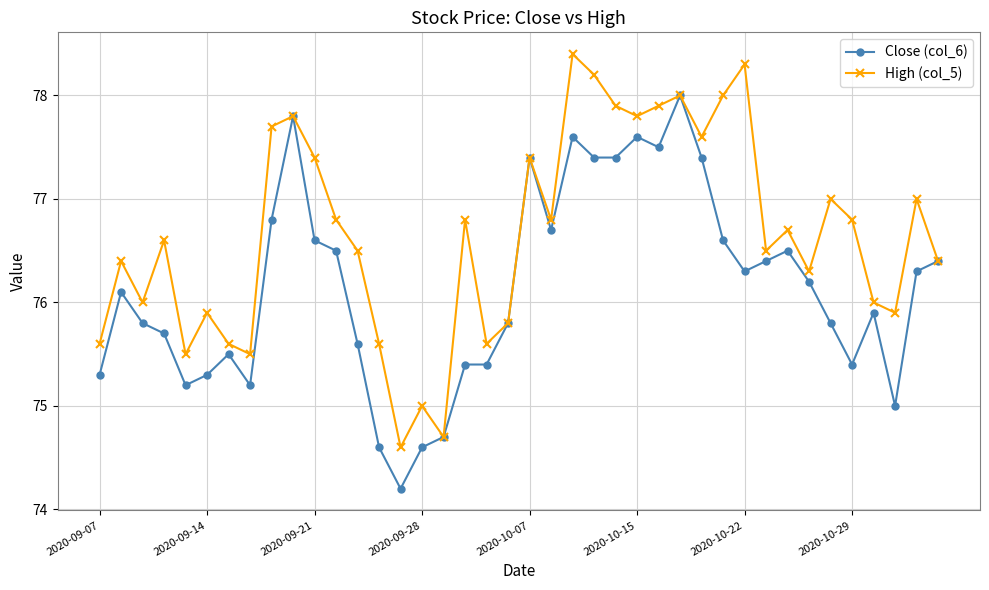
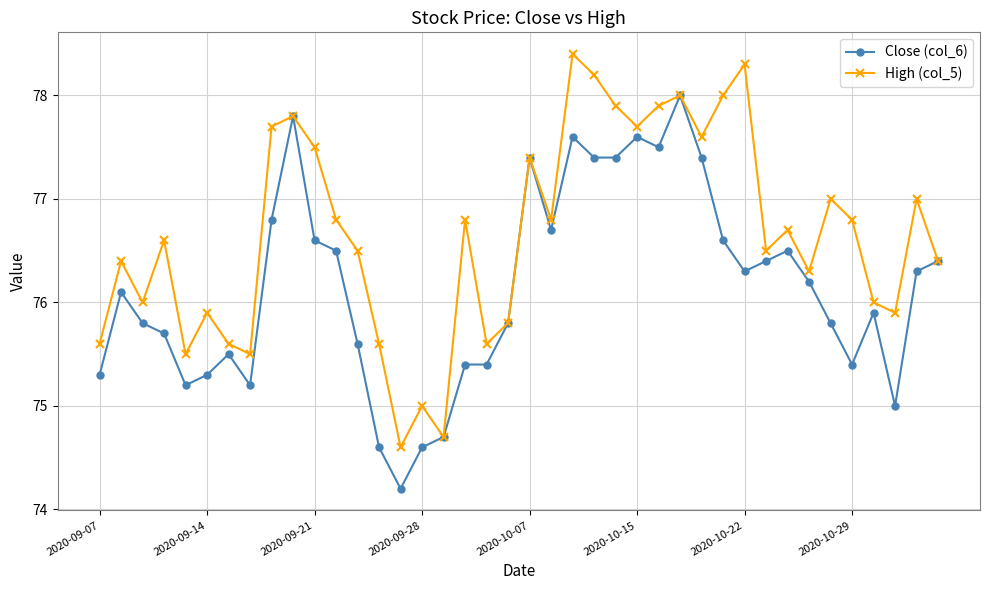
High (col_5), 2020-09-21: 77.4 -> 77.5
High (col_5), 2020-10-15: 77.8 -> 77.7
